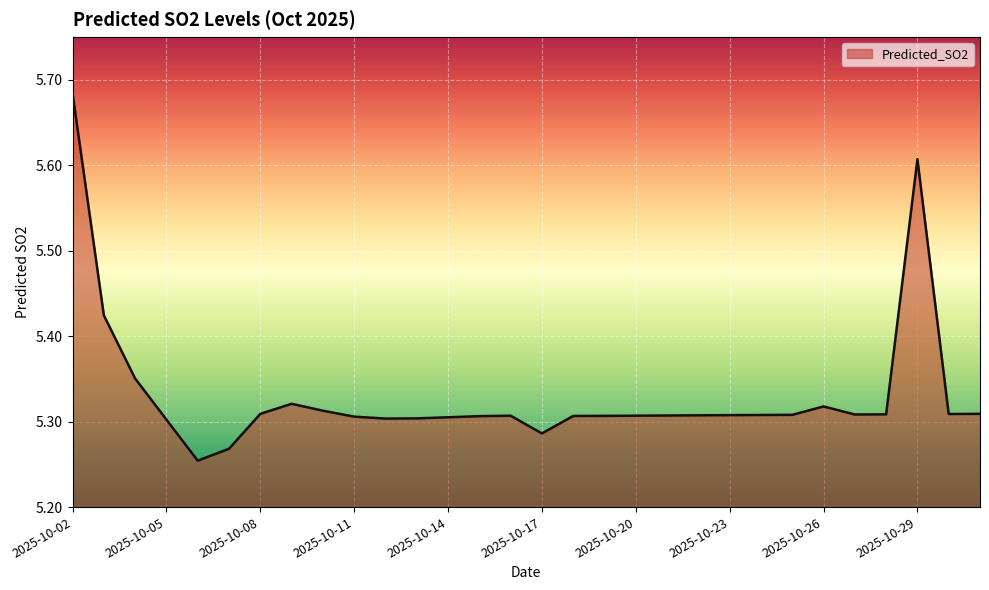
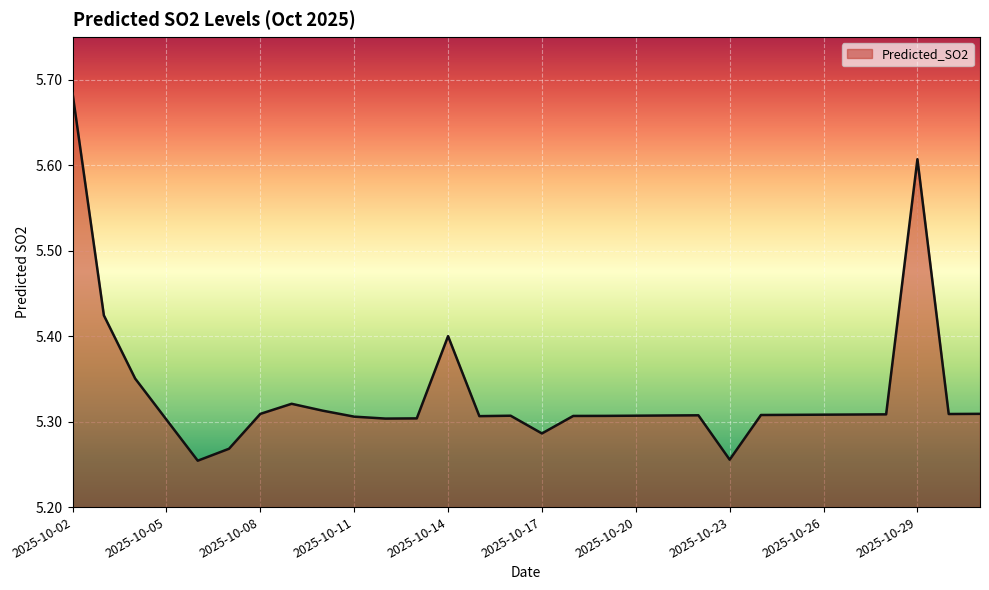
2025-10-14: 5.31 -> 5.40
2025-10-23: 5.31 -> 5.26
2025-10-26: 5.32 -> 5.31
